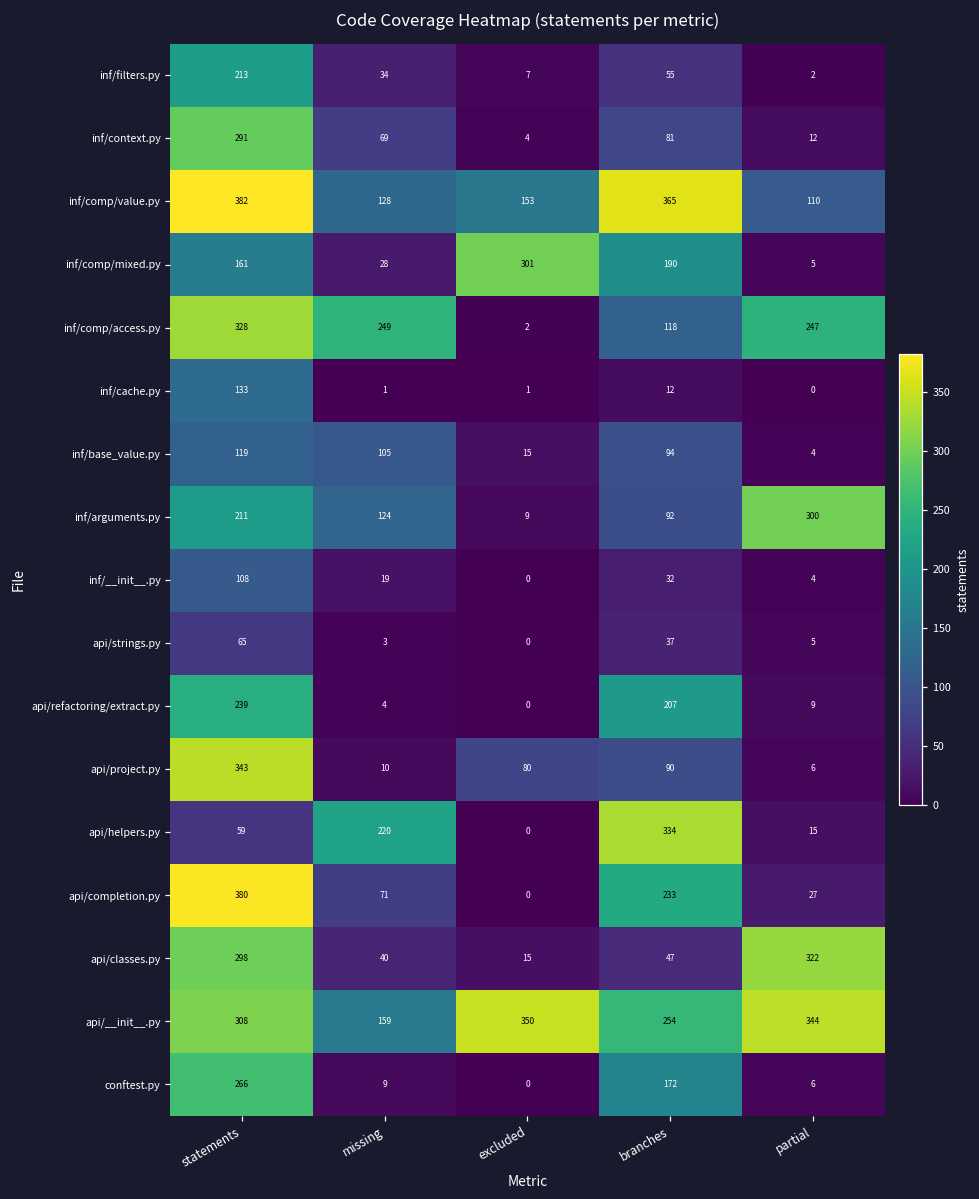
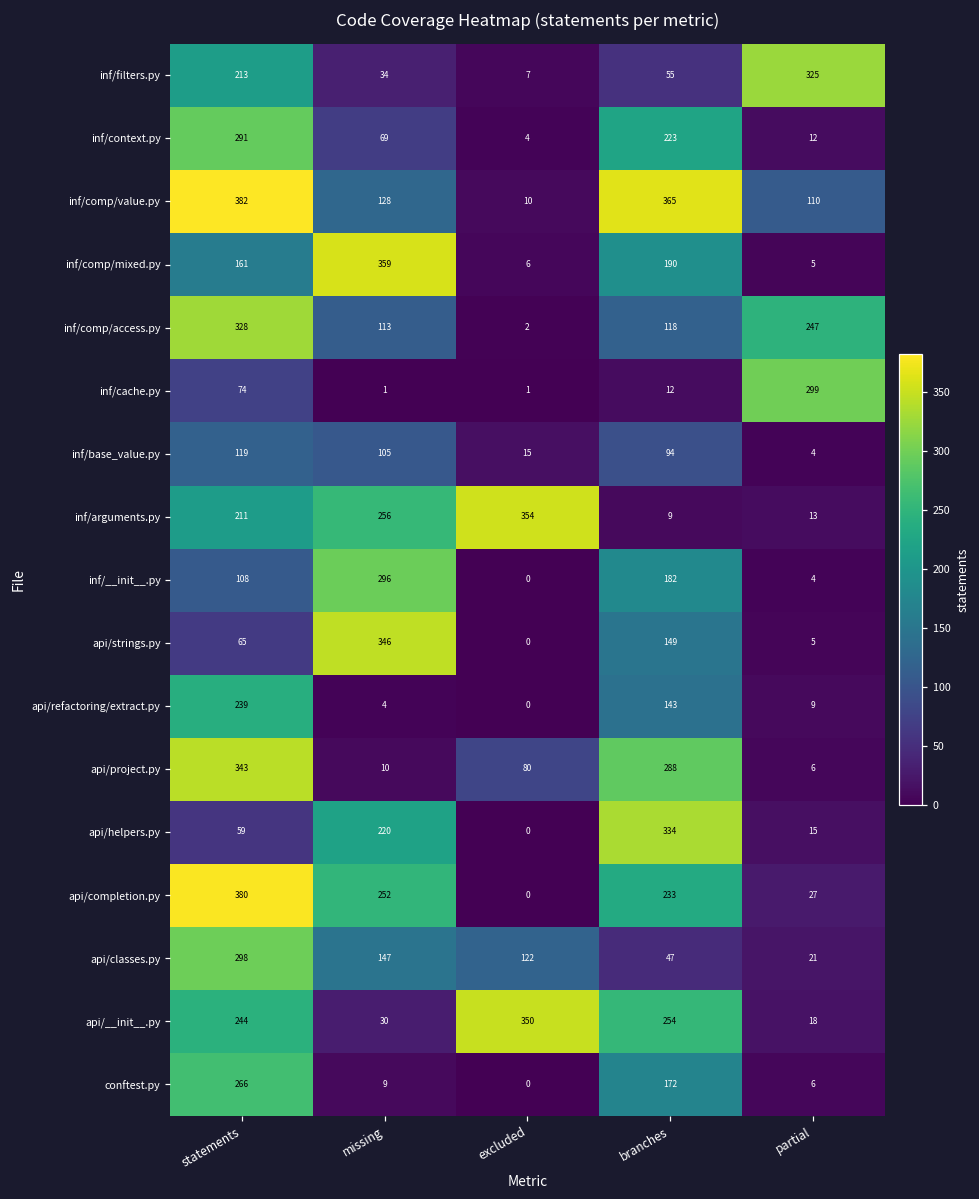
inf/filters.py, partial: 2 -> 325
inf/context.py, branches: 81 -> 223
inf/comp/value.py, excluded: 153 -> 10
inf/comp/mixed.py, missing: 28 -> 359
inf/comp/mixed.py, excluded: 301 -> 6
inf/comp/access.py, missing: 249 -> 113
inf/cache.py, statements: 133 -> 74
inf/cache.py, partial: 0 -> 299
inf/arguments.py, missing: 124 -> 256
inf/arguments.py, excluded: 9 -> 354
inf/arguments.py, branches: 92 -> 9
inf/arguments.py, partial: 300 -> 13
inf/__init__.py, missing: 19 -> 296
inf/__init__.py, branches: 32 -> 182
api/strings.py, missing: 3 -> 346
api/strings.py, branches: 37 -> 149
api/refactoring/extract.py, branches: 207 -> 143
api/project.py, branches: 90 -> 288
api/completion.py, missing: 71 -> 252
api/classes.py, missing: 40 -> 147
api/classes.py, excluded: 15 -> 122
api/classes.py, partial: 322 -> 21
api/__init__.py, statements: 308 -> 244
api/__init__.py, missing: 159 -> 30
api/__init__.py, partial: 344 -> 18
